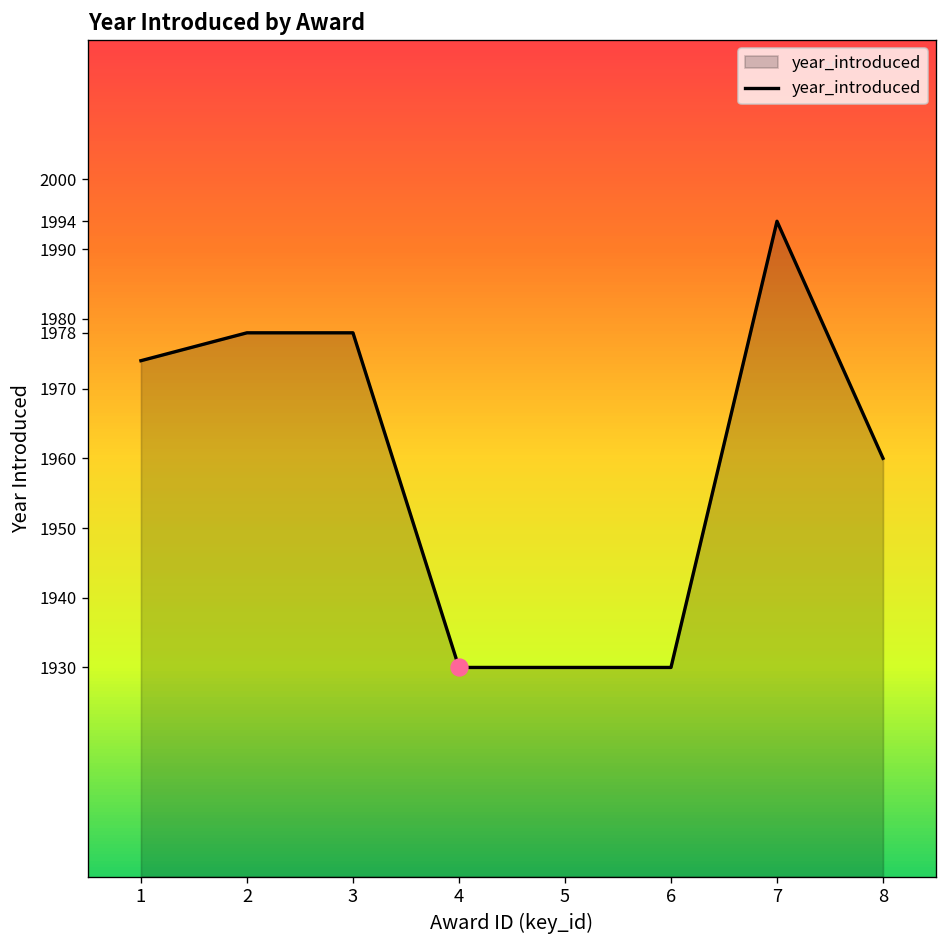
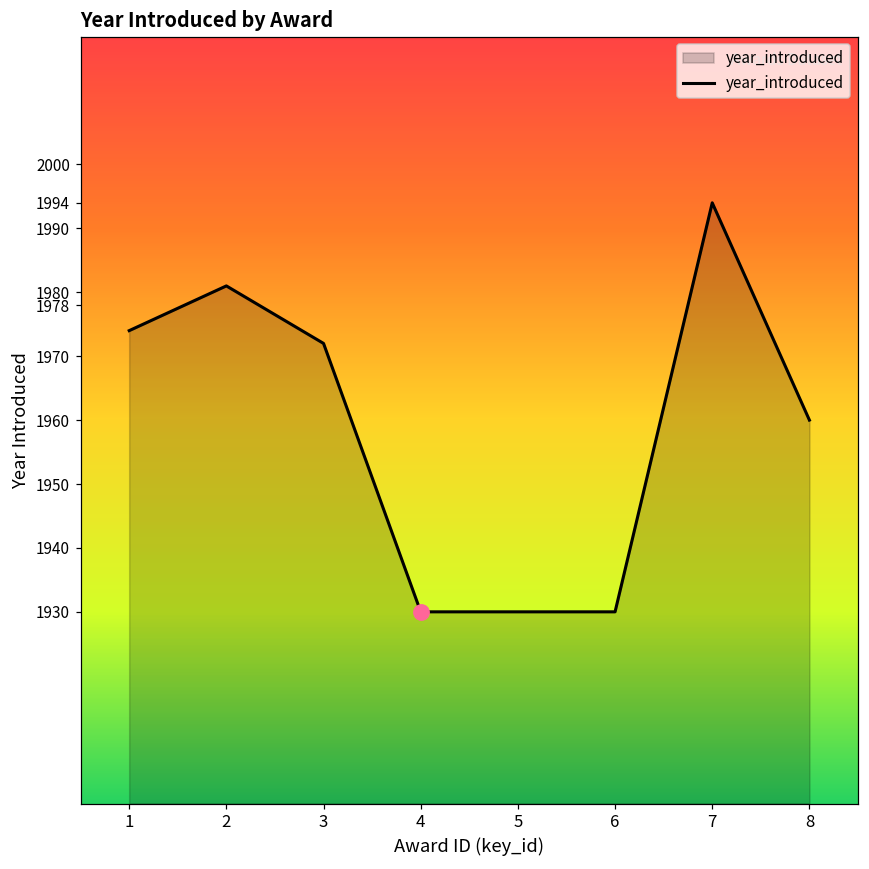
year_introduced, 2: 1978 -> 1981
year_introduced, 3: 1978 -> 1972
